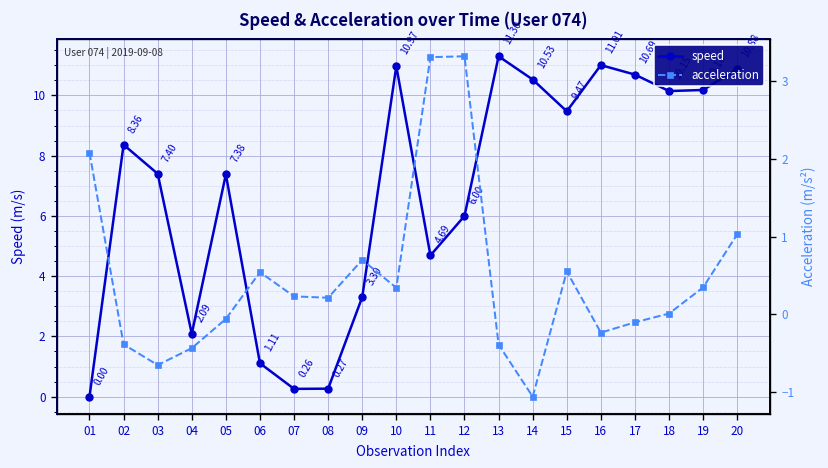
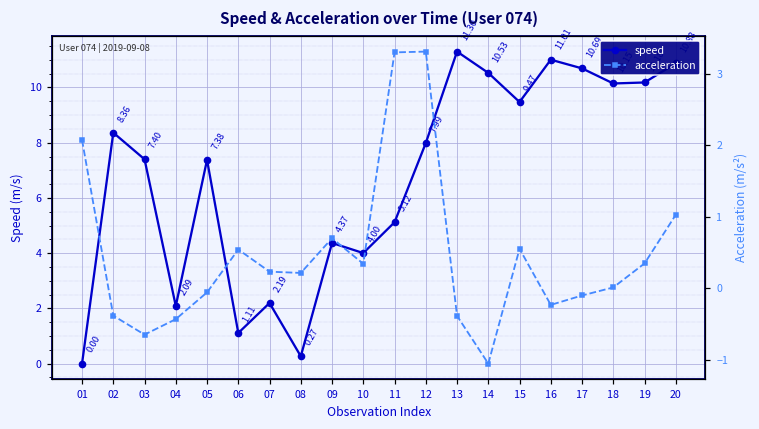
speed, 07: 0.26 -> 2.19
speed, 09: 3.30 -> 4.37
speed, 10: 10.97 -> 4.00
speed, 11: 4.69 -> 5.12
speed, 12: 6.00 -> 7.99
